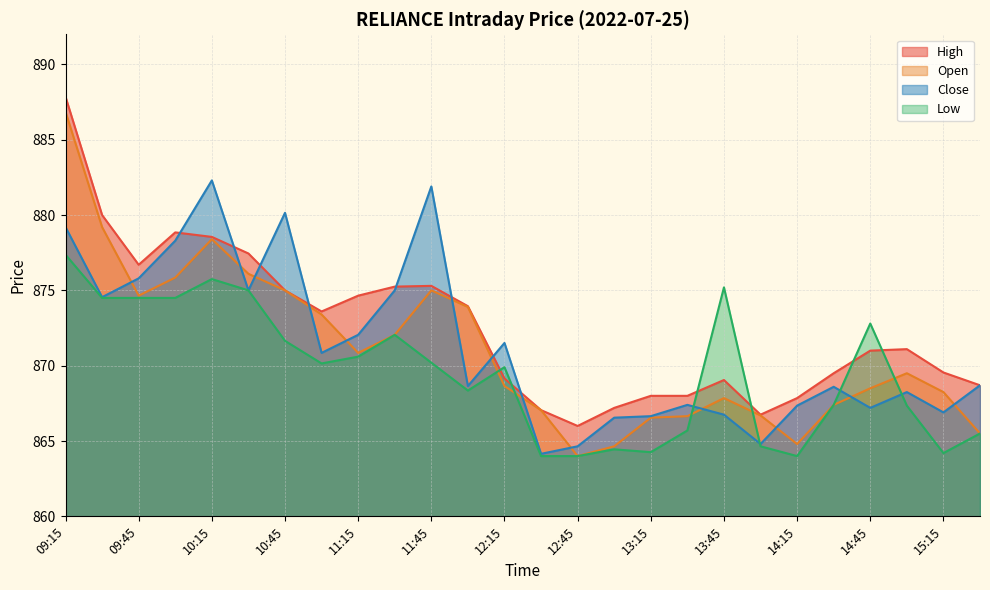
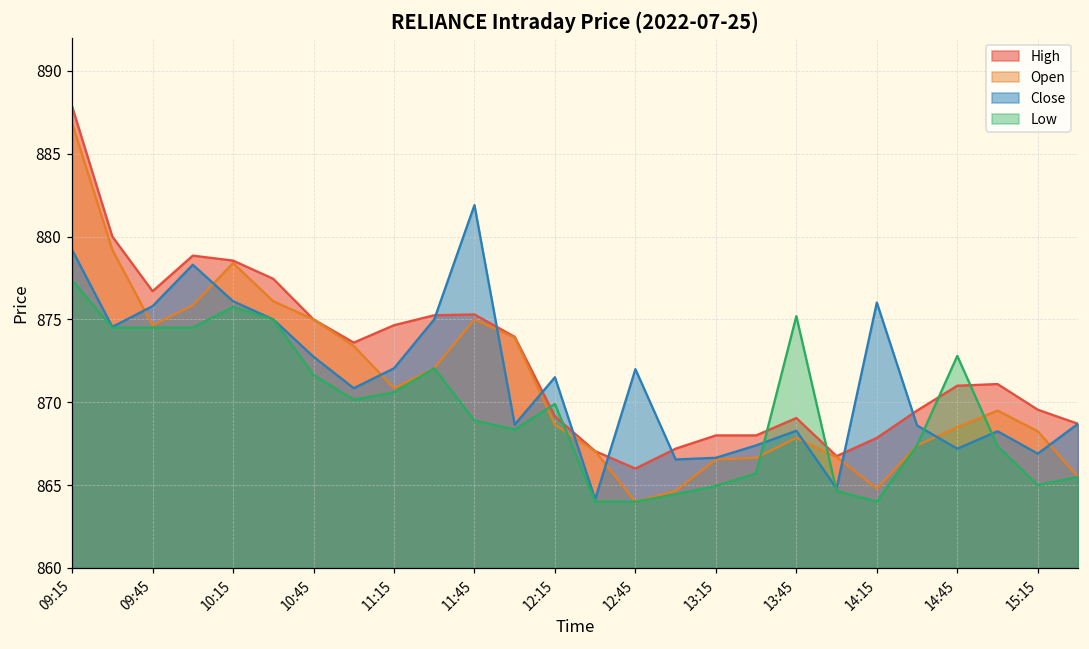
Close, 10:15: 882.3 -> 876.1
Close, 10:45: 880.2 -> 872.8
Low, 11:45: 870.2 -> 868.9
Close, 12:45: 864.7 -> 872.0
Low, 13:15: 864.3 -> 865.0
Close, 13:45: 866.8 -> 868.3
Close, 14:15: 867.4 -> 876.0
Low, 15:15: 864.2 -> 865.0
